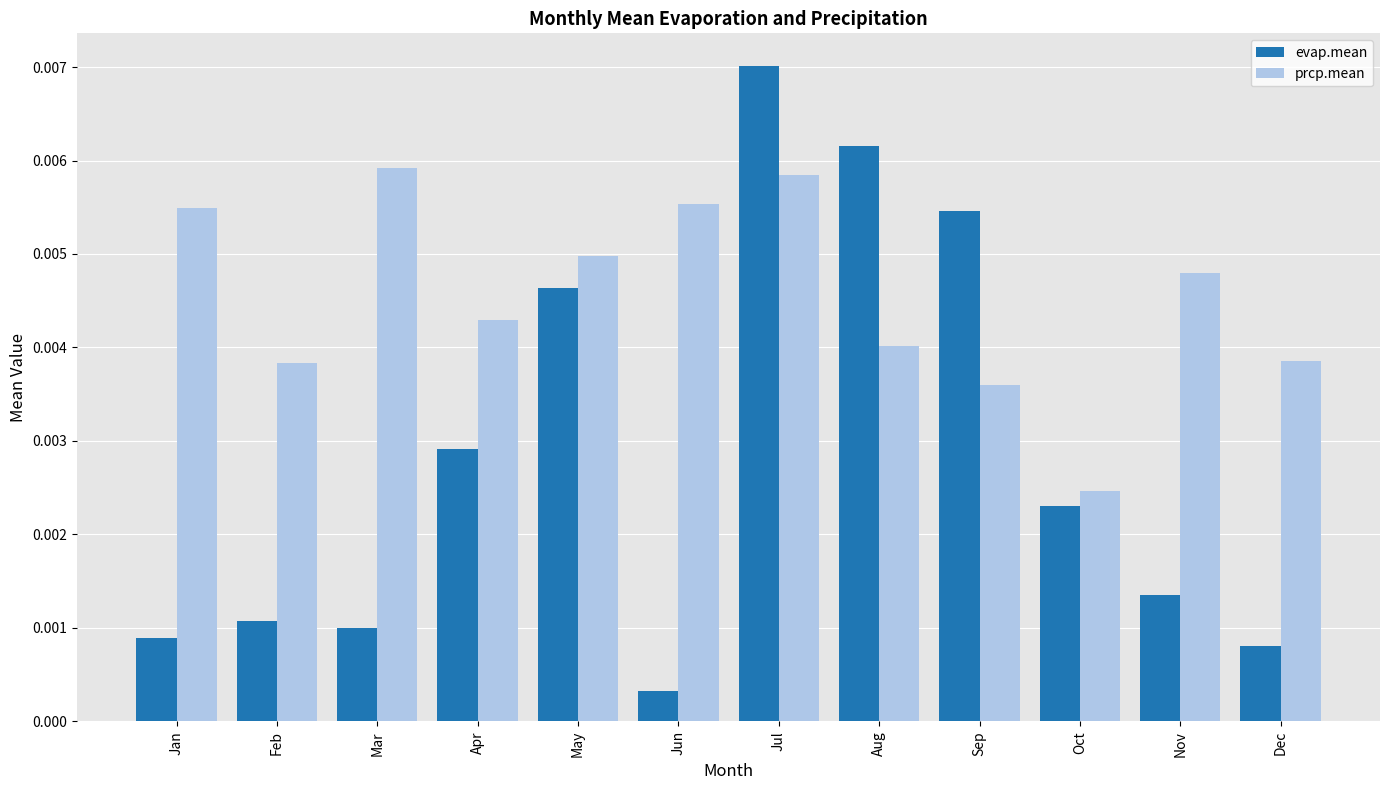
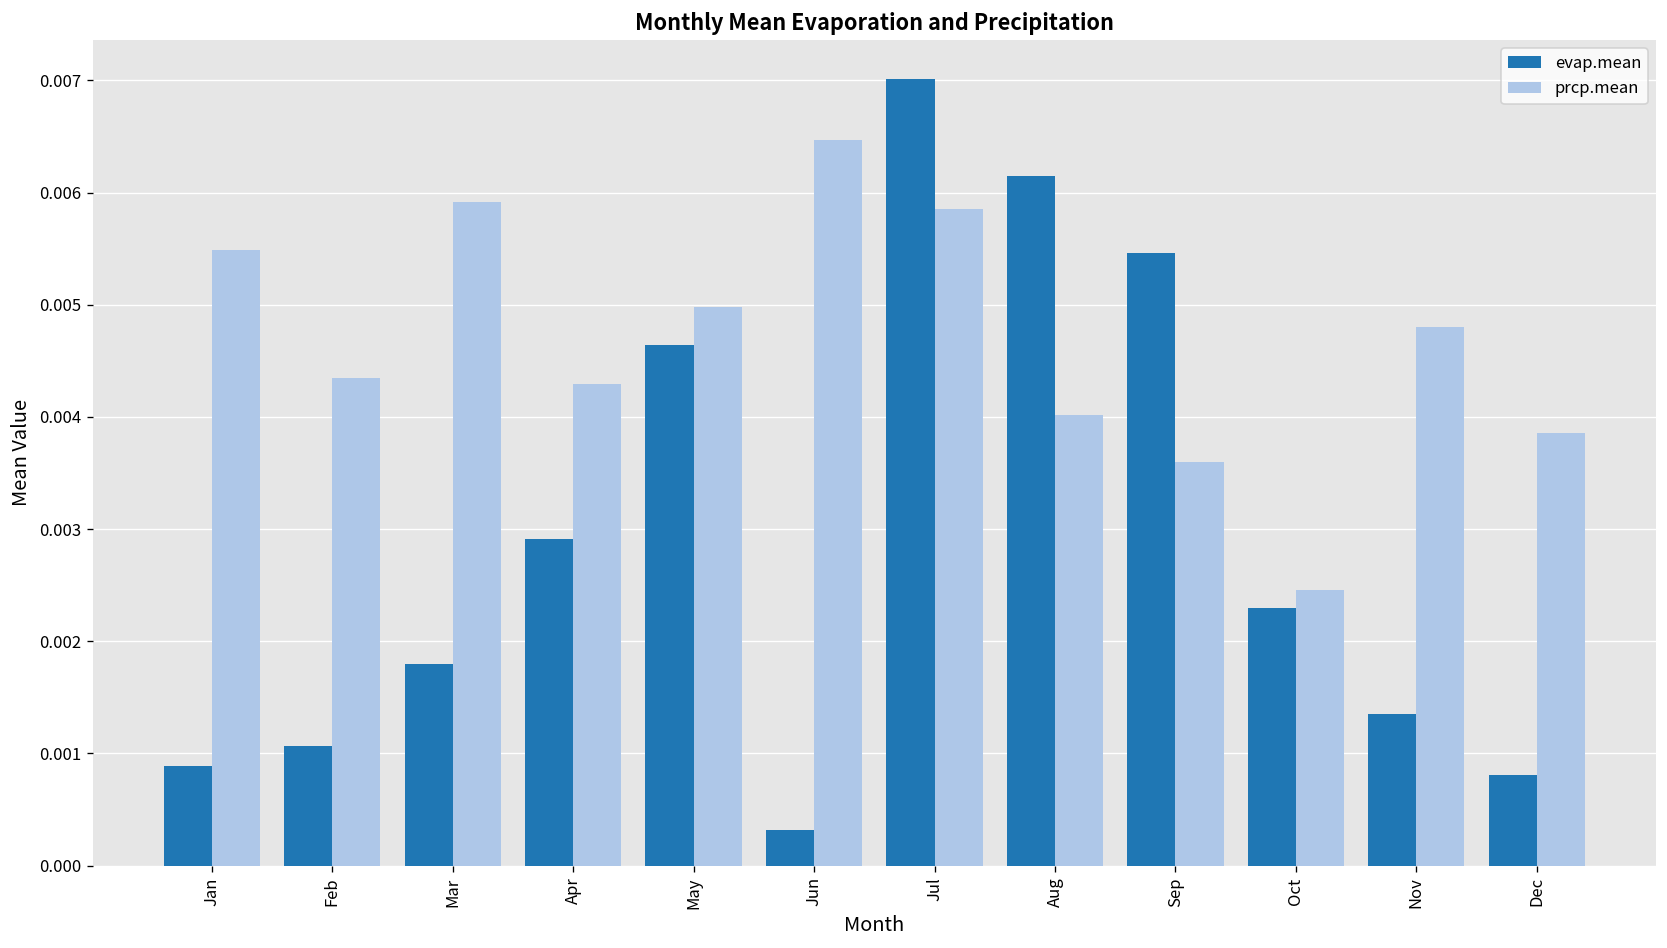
prcp.mean, Feb: 0.0038 -> 0.0044
evap.mean, Mar: 0.0010 -> 0.0018
prcp.mean, Jun: 0.0055 -> 0.0065
